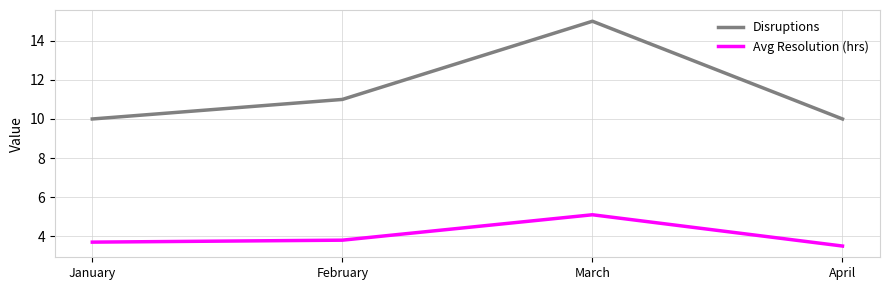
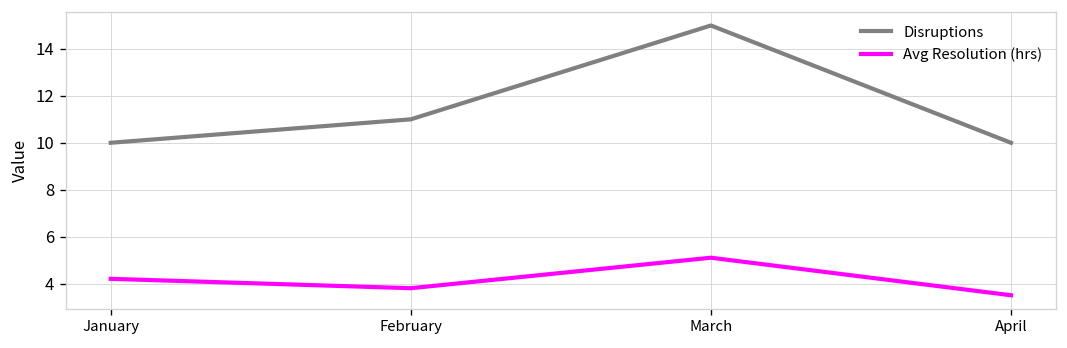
Avg Resolution (hrs), January: 3.7 -> 4.2
